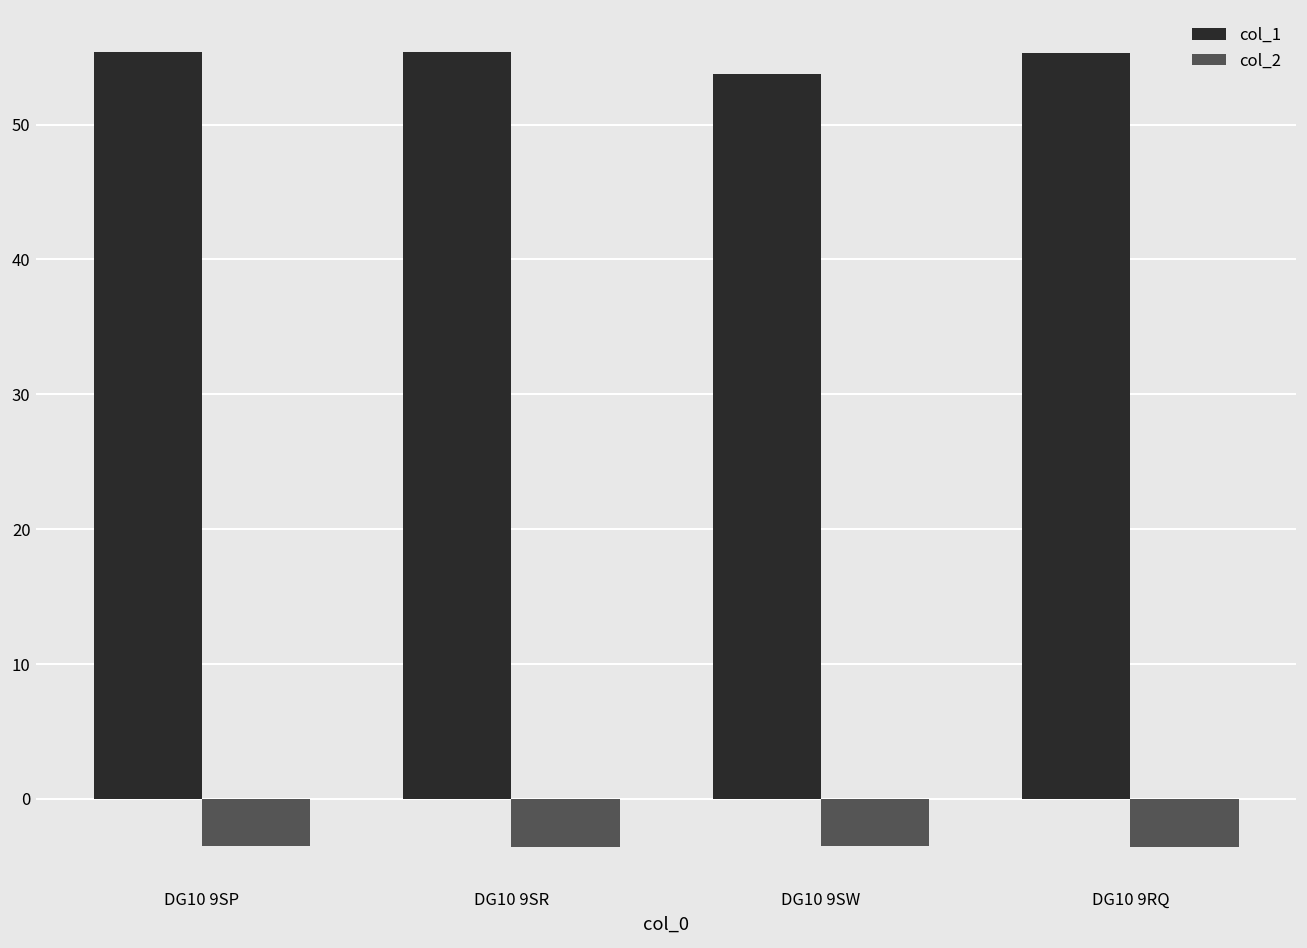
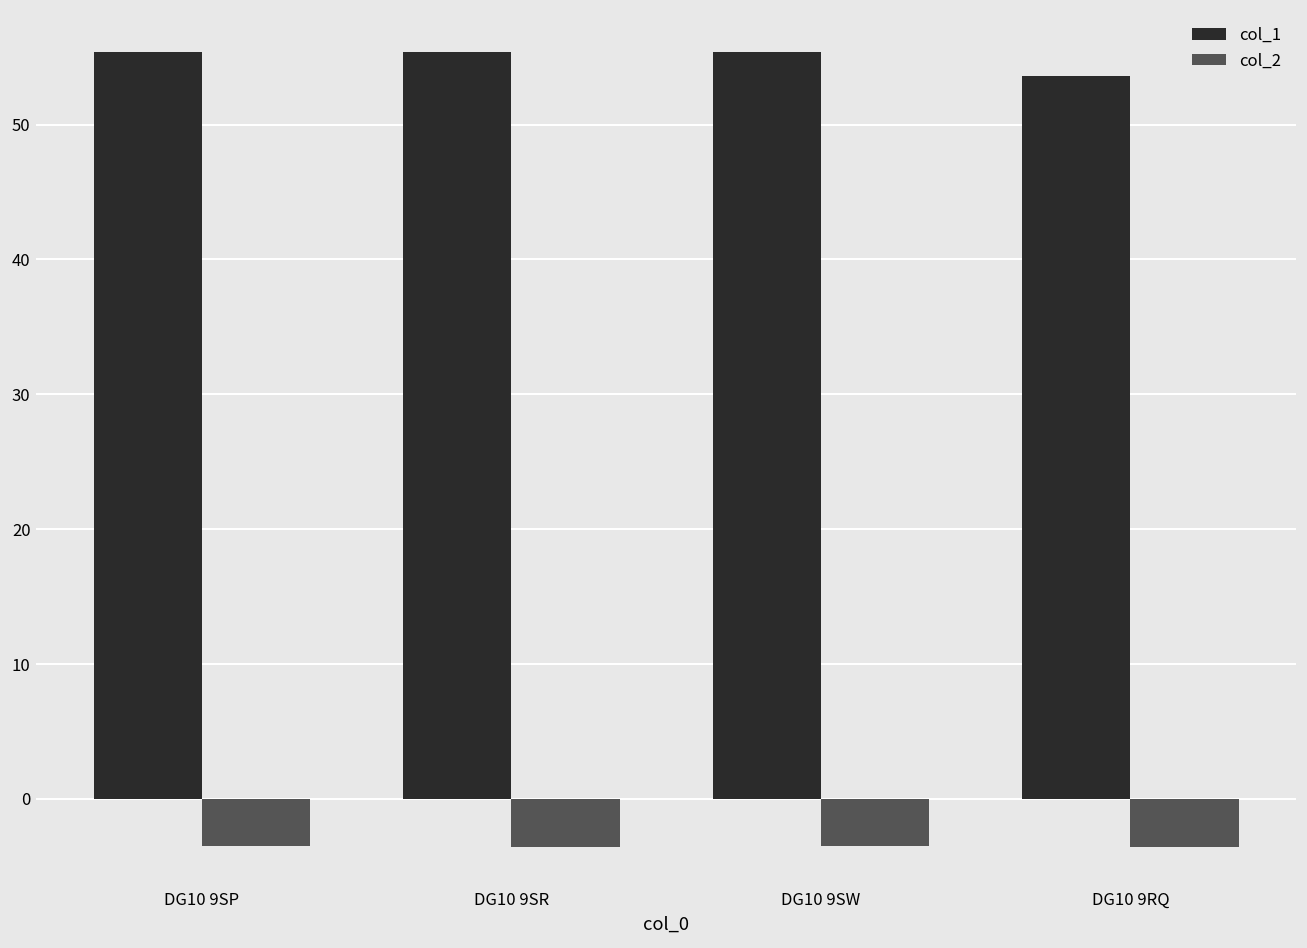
col_1, DG10 9SW: 53.7 -> 55.3
col_1, DG10 9RQ: 55.3 -> 53.6
